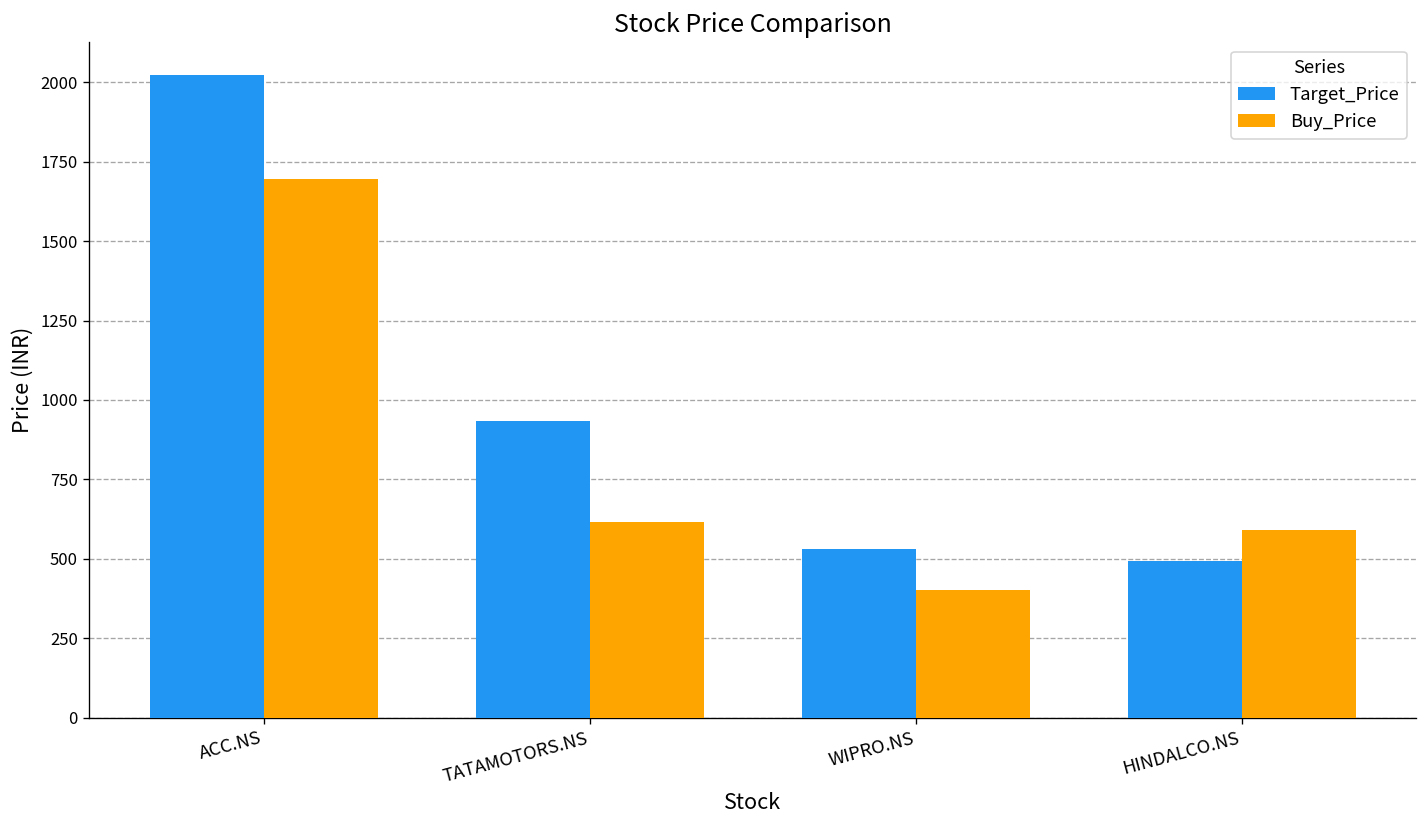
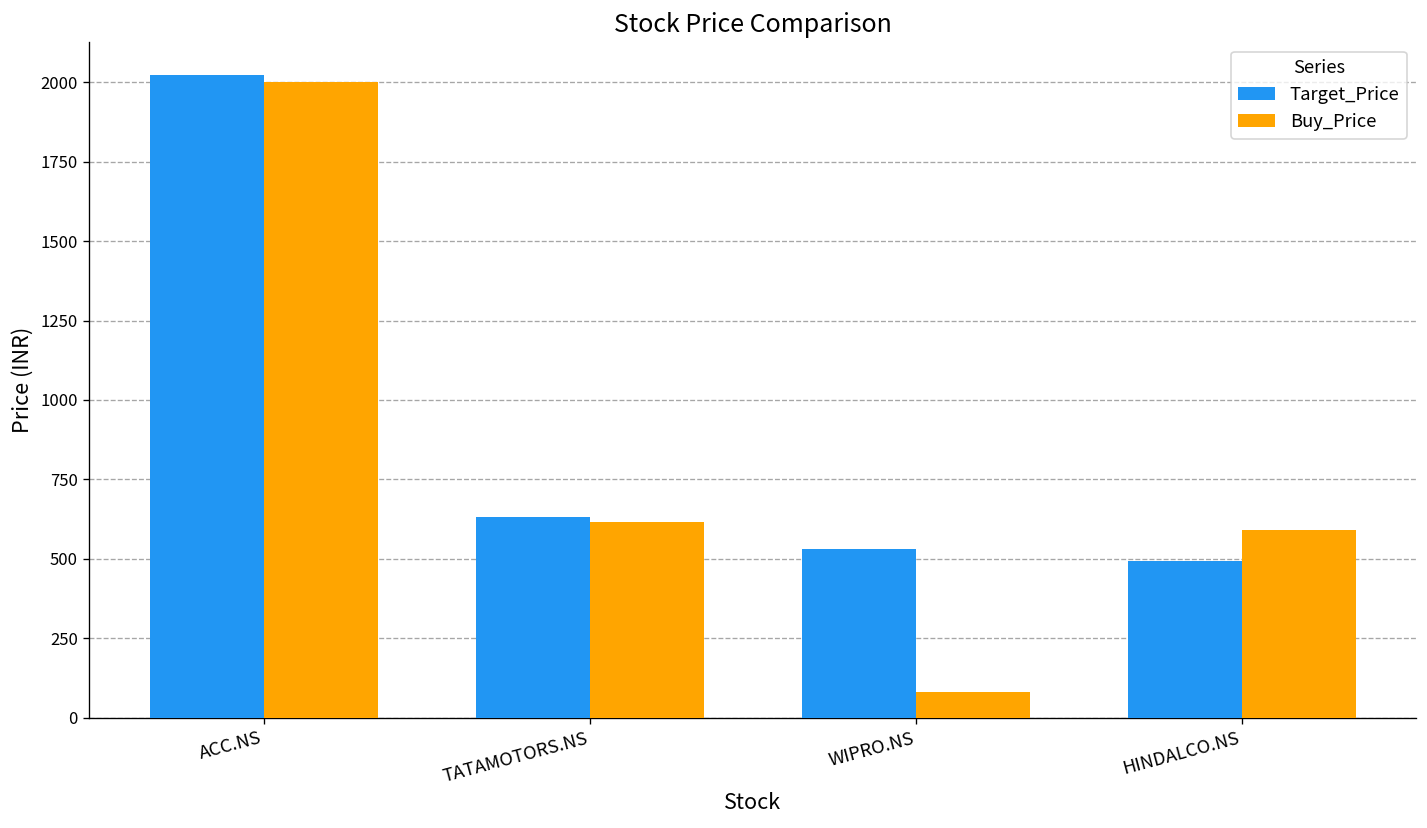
Buy_Price, ACC.NS: 1690 -> 2000
Target_Price, TATAMOTORS.NS: 930 -> 630
Buy_Price, WIPRO.NS: 400 -> 80
